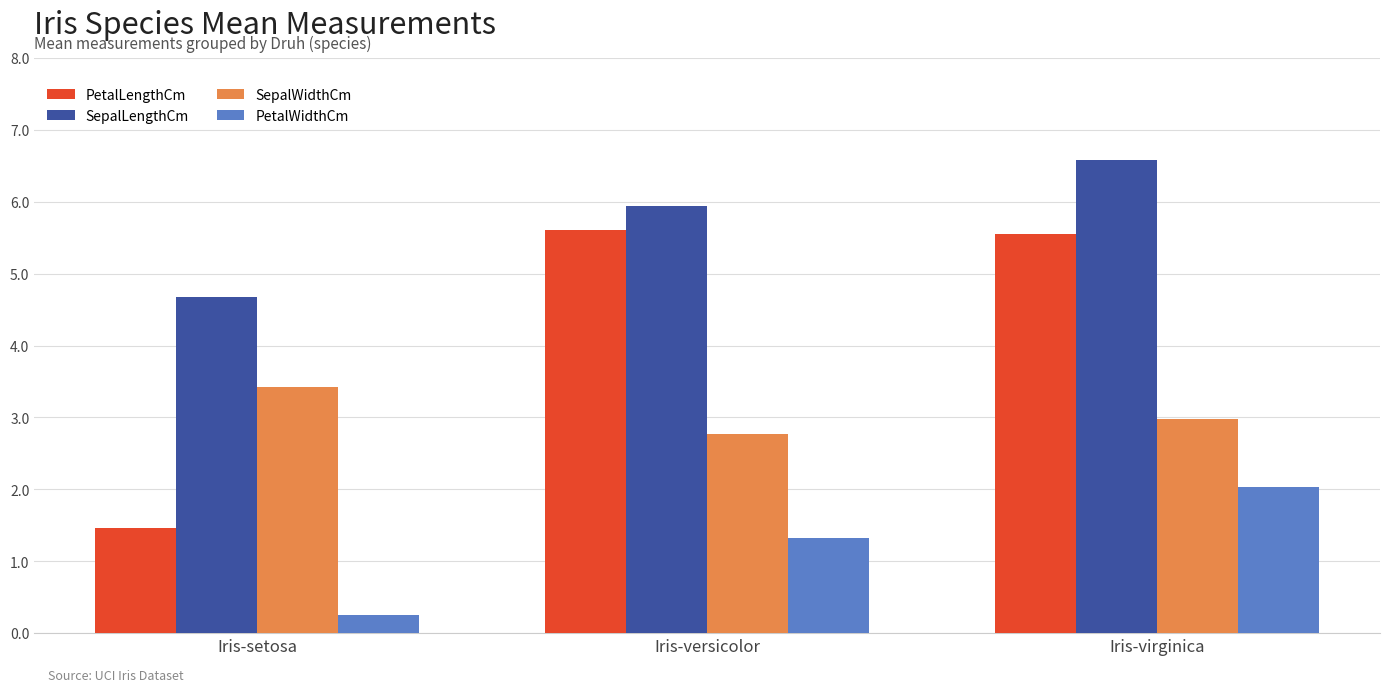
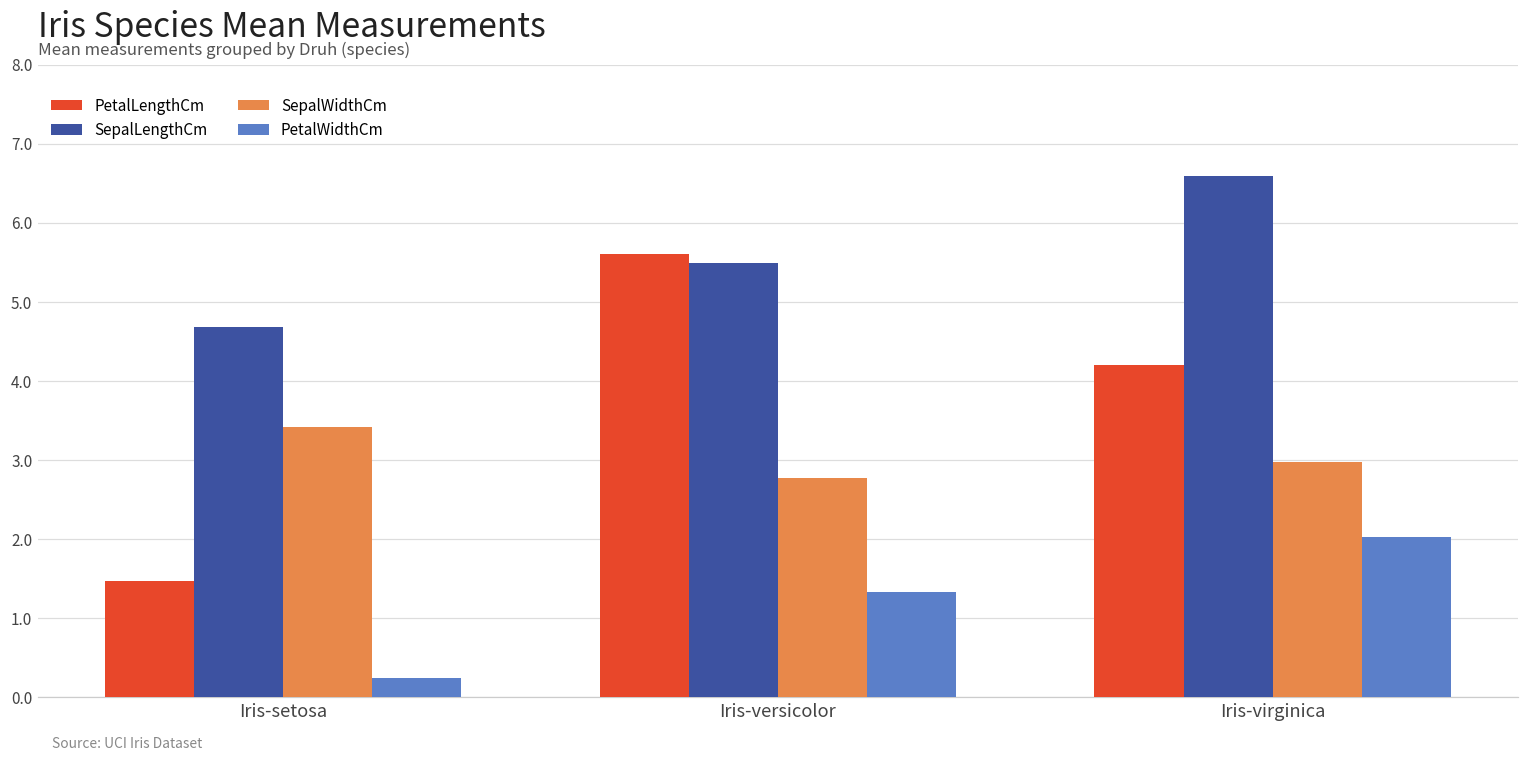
SepalLengthCm, Iris-versicolor: 5.9 -> 5.5
PetalLengthCm, Iris-virginica: 5.6 -> 4.2
